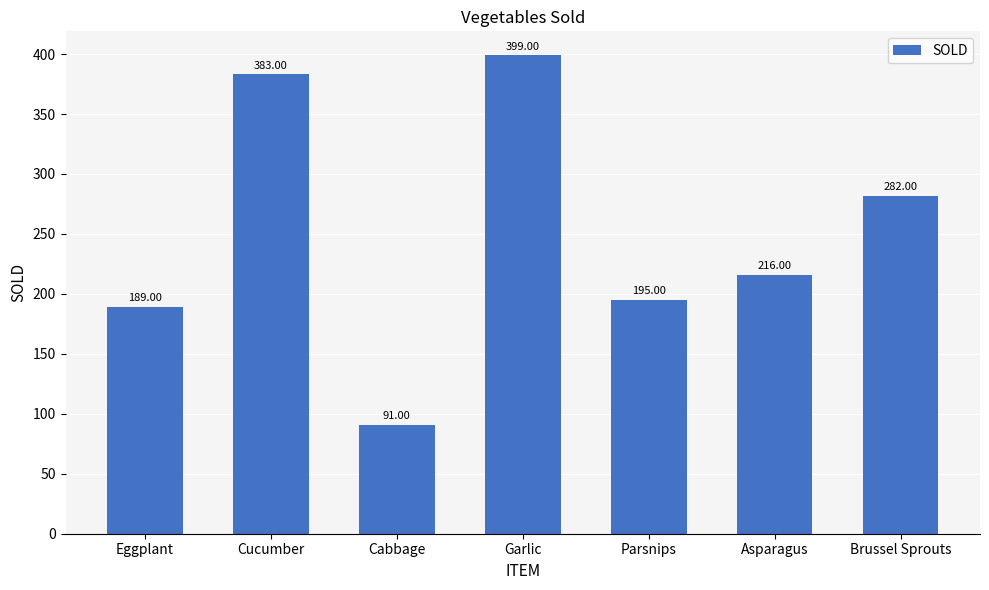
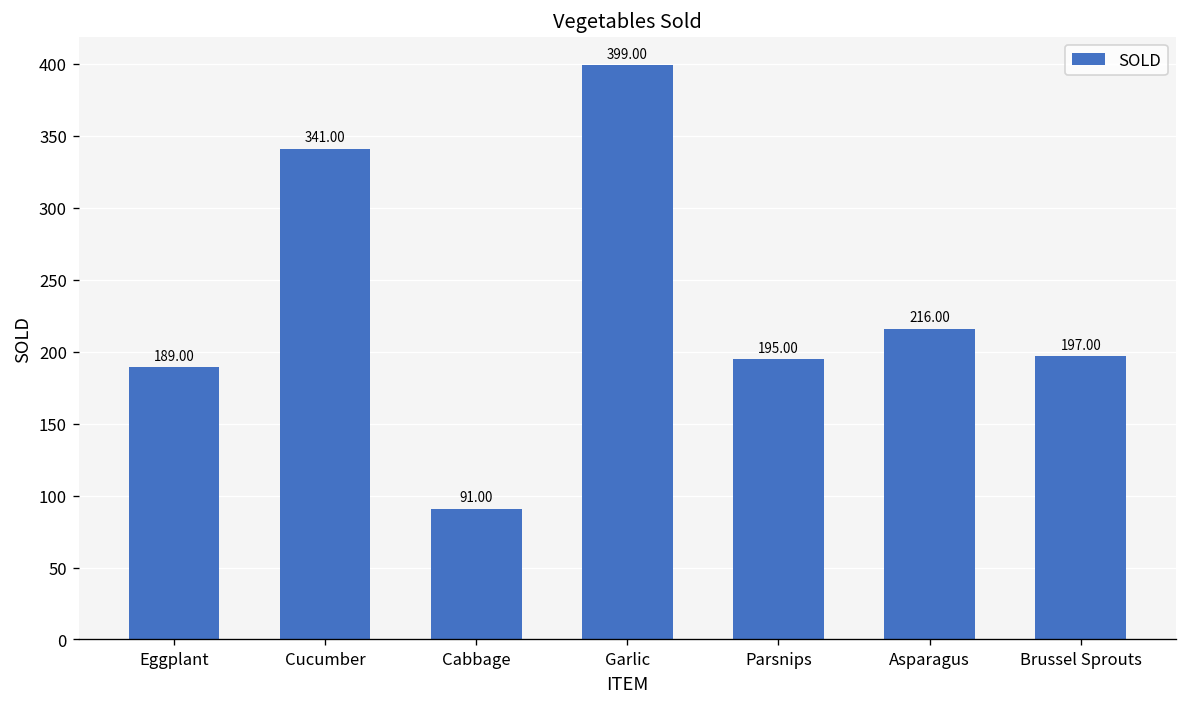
Cucumber: 383.00 -> 341.00
Brussel Sprouts: 282.00 -> 197.00
